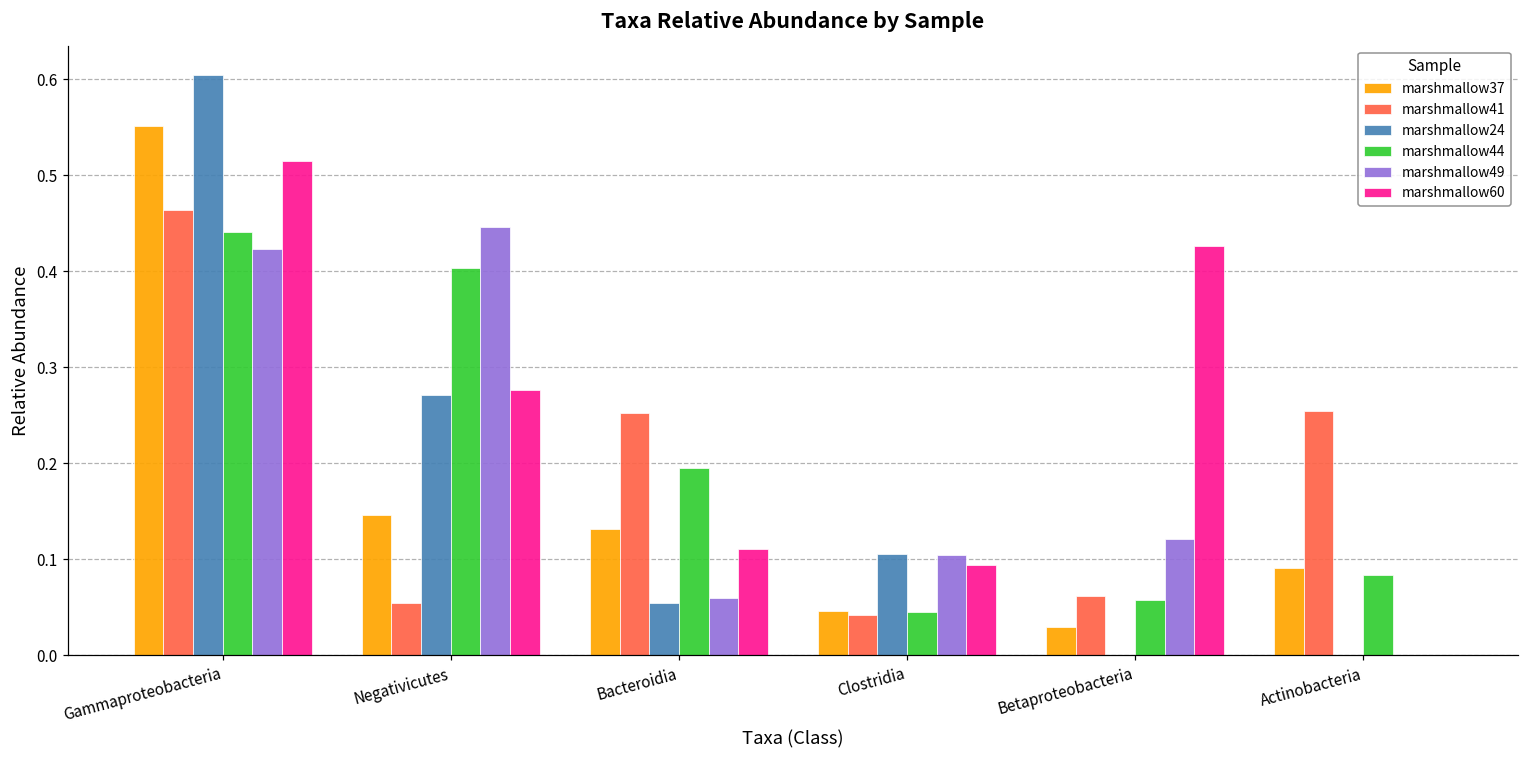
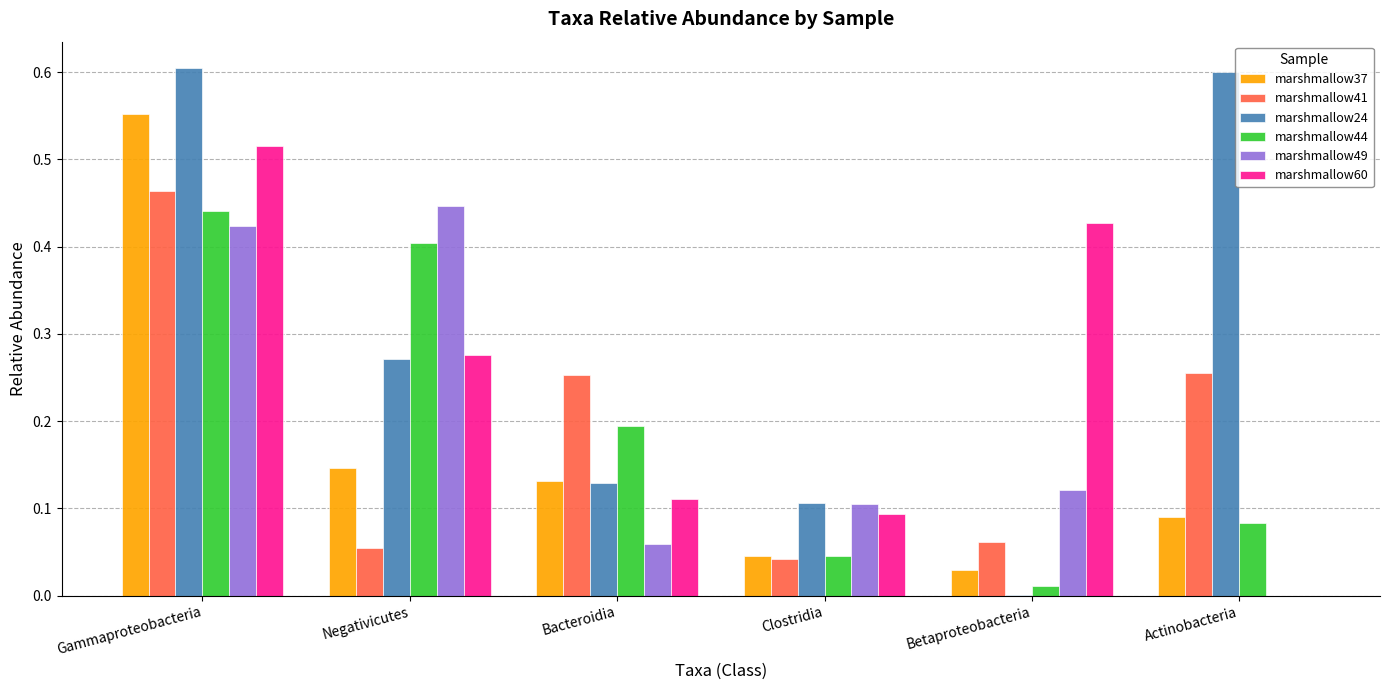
marshmallow24, Bacteroidia: 0.05 -> 0.13
marshmallow44, Betaproteobacteria: 0.06 -> 0.01
marshmallow24, Actinobacteria: 0.0 -> 0.6
